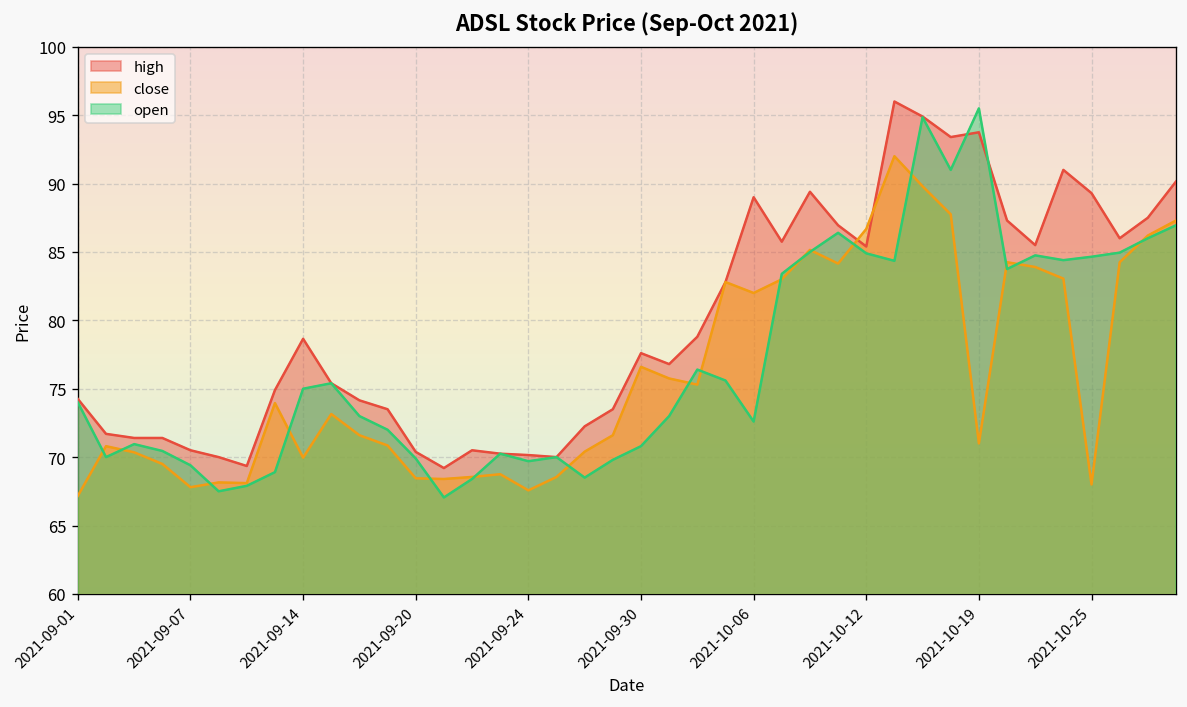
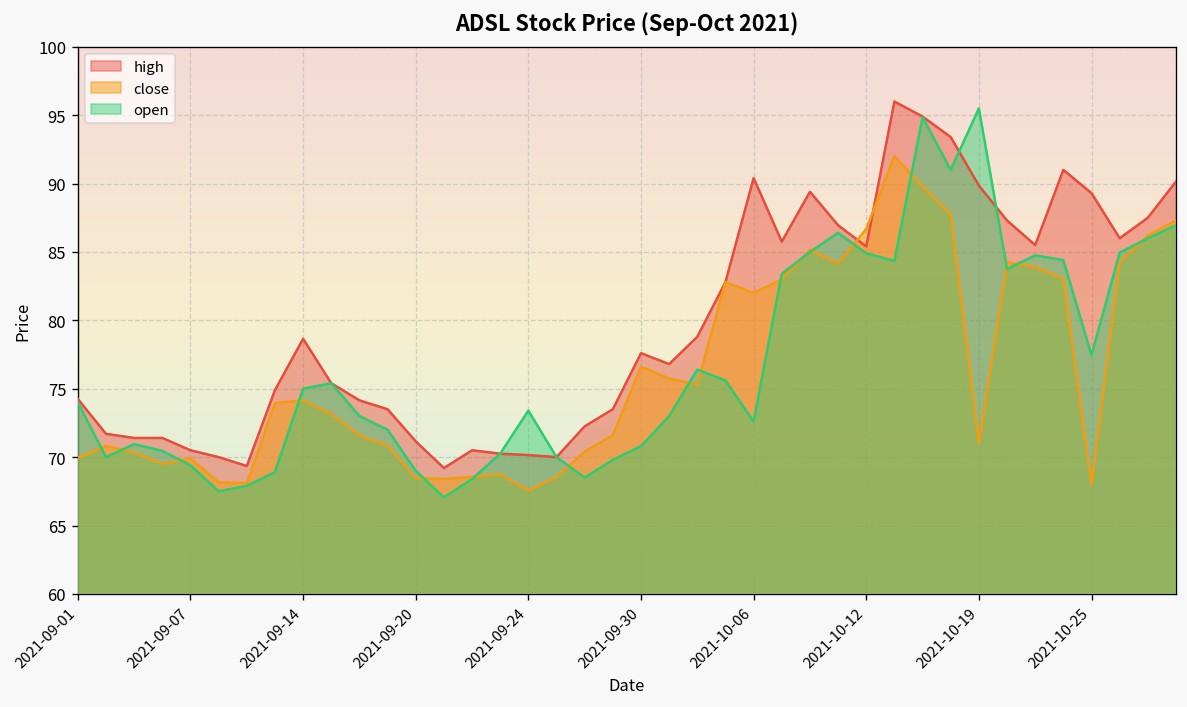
close, 2021-09-01: 67.2 -> 70.0
close, 2021-09-07: 67.8 -> 69.9
close, 2021-09-14: 70.0 -> 74.2
high, 2021-09-20: 70.4 -> 71.2
open, 2021-09-20: 69.9 -> 69.0
open, 2021-09-24: 69.7 -> 73.4
high, 2021-10-06: 89.0 -> 90.4
high, 2021-10-19: 93.8 -> 89.9
open, 2021-10-25: 84.7 -> 77.5
